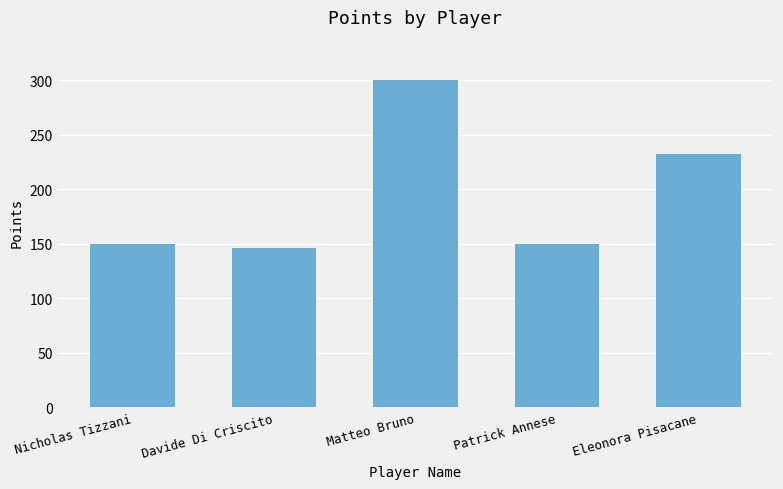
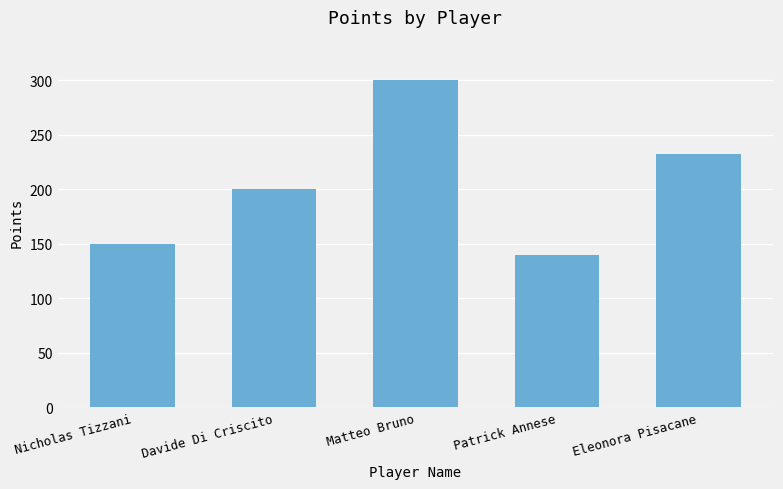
Davide Di Criscito: 146 -> 200
Patrick Annese: 150 -> 140
